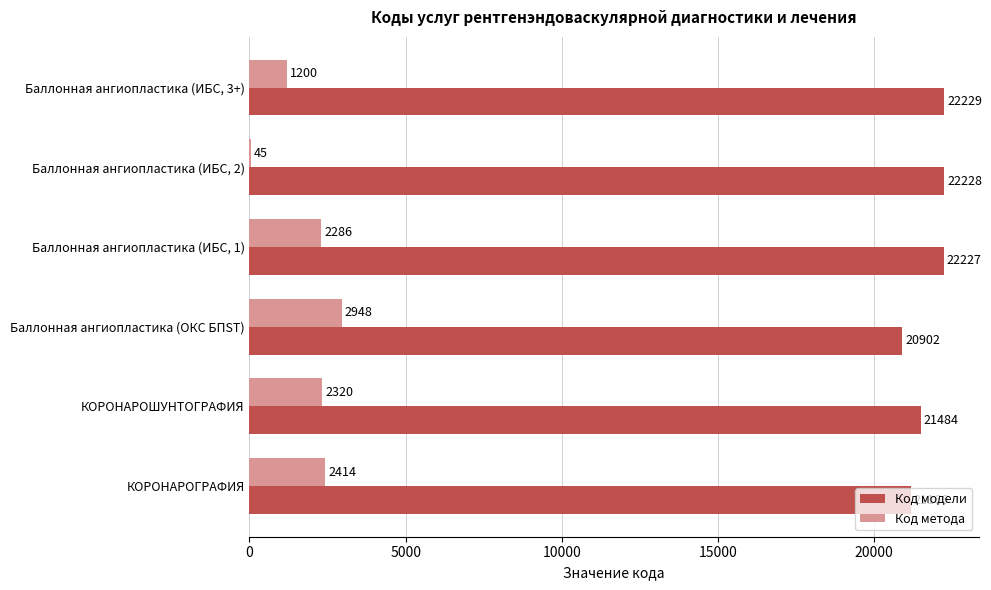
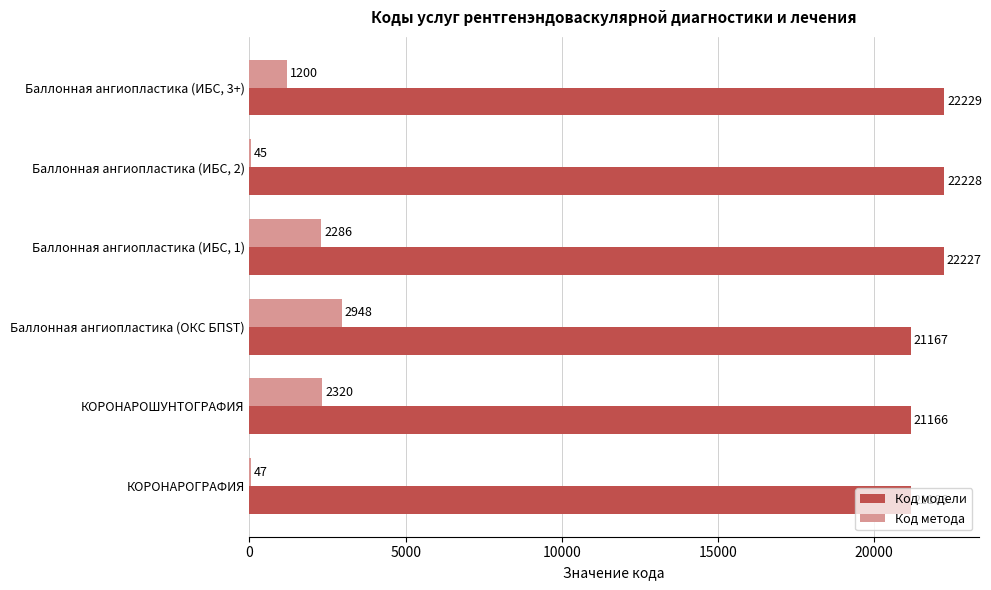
Код модели, Баллонная ангиопластика (ОКС БПST): 20902 -> 21167
Код модели, КОРОНАРОШУНТОГРАФИЯ: 21484 -> 21166
Код метода, КОРОНАРОГРАФИЯ: 2414 -> 47
